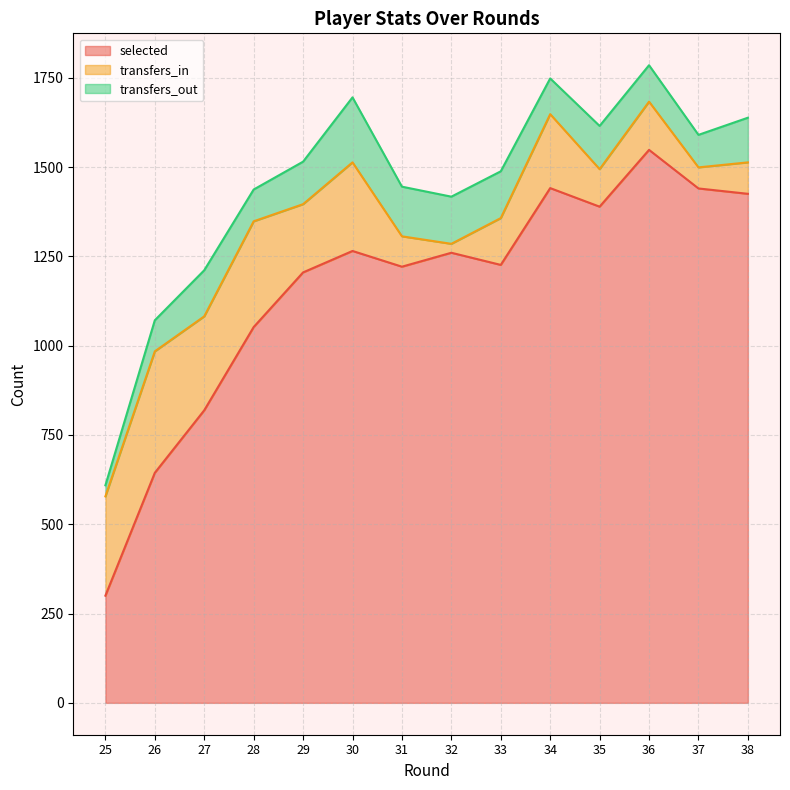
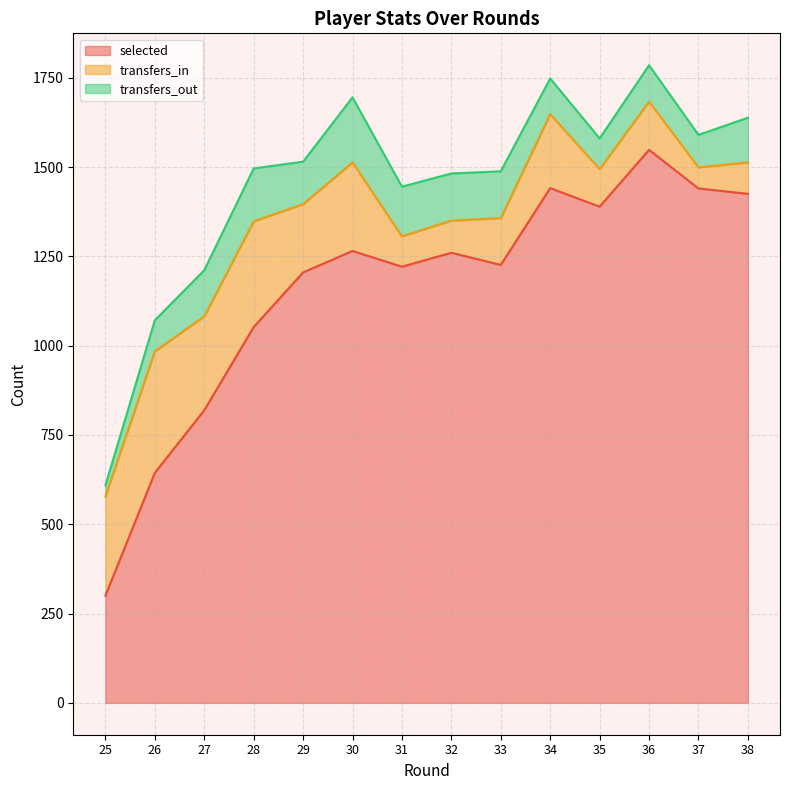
transfers_out, 28: 90 -> 150
transfers_in, 32: 30 -> 90
transfers_out, 35: 120 -> 90
